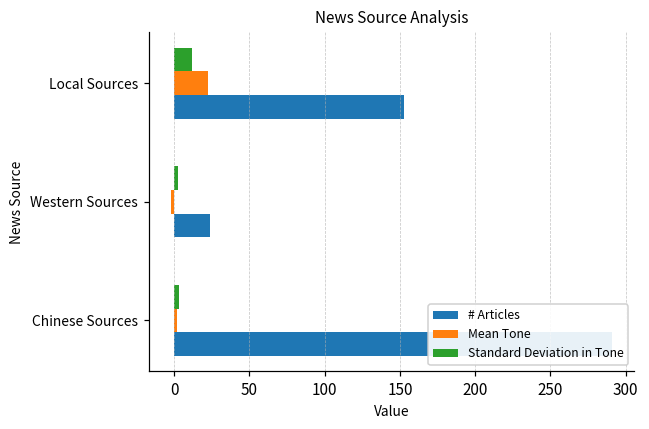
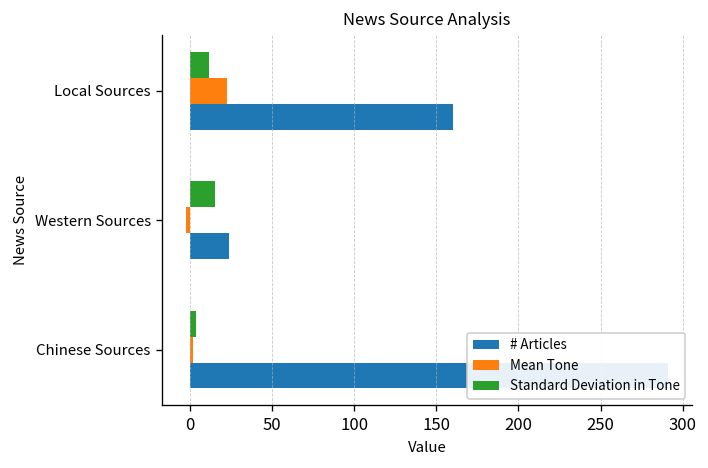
# Articles, Local Sources: 153 -> 160
Standard Deviation in Tone, Western Sources: 2 -> 15
